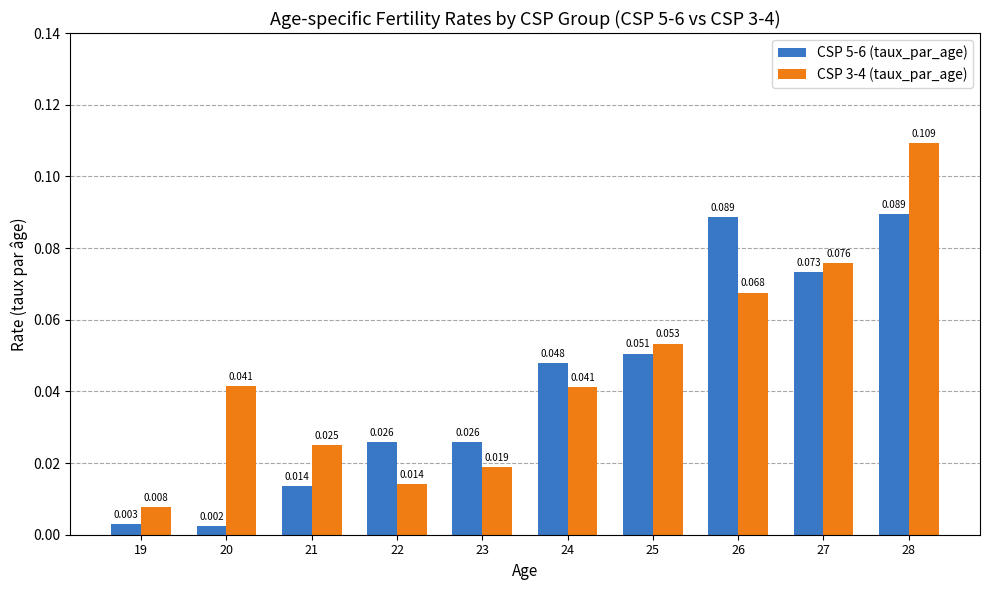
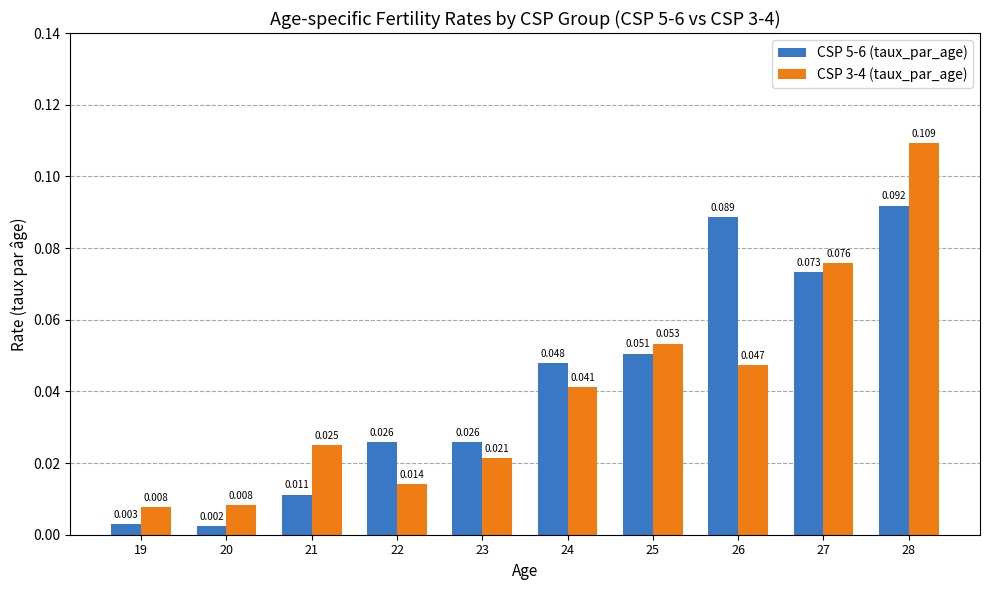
CSP 3-4 (taux_par_age), 20: 0.041 -> 0.008
CSP 5-6 (taux_par_age), 21: 0.014 -> 0.011
CSP 3-4 (taux_par_age), 23: 0.019 -> 0.021
CSP 3-4 (taux_par_age), 26: 0.068 -> 0.047
CSP 5-6 (taux_par_age), 28: 0.089 -> 0.092
